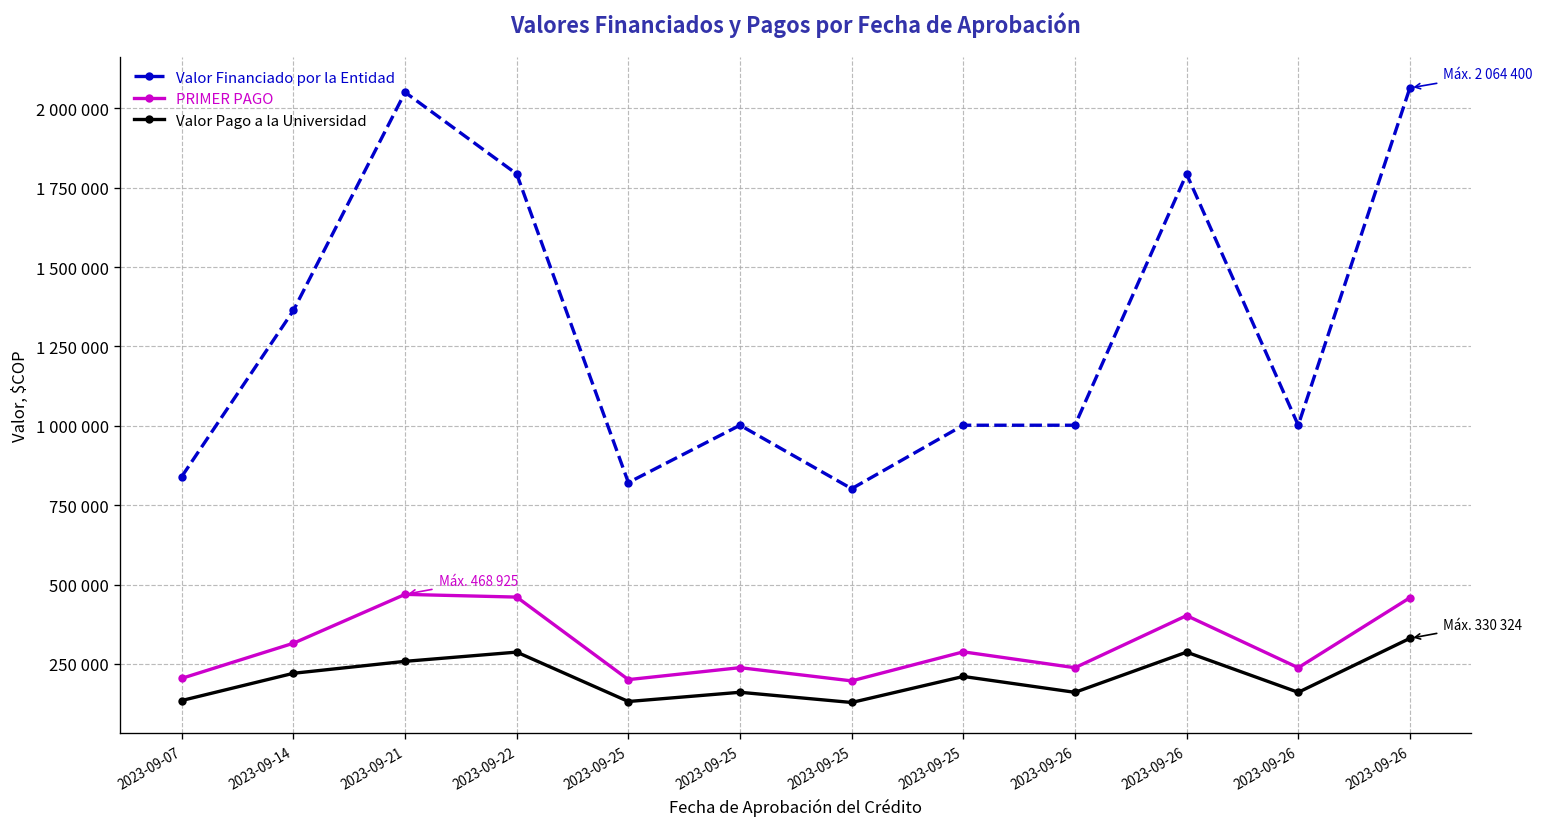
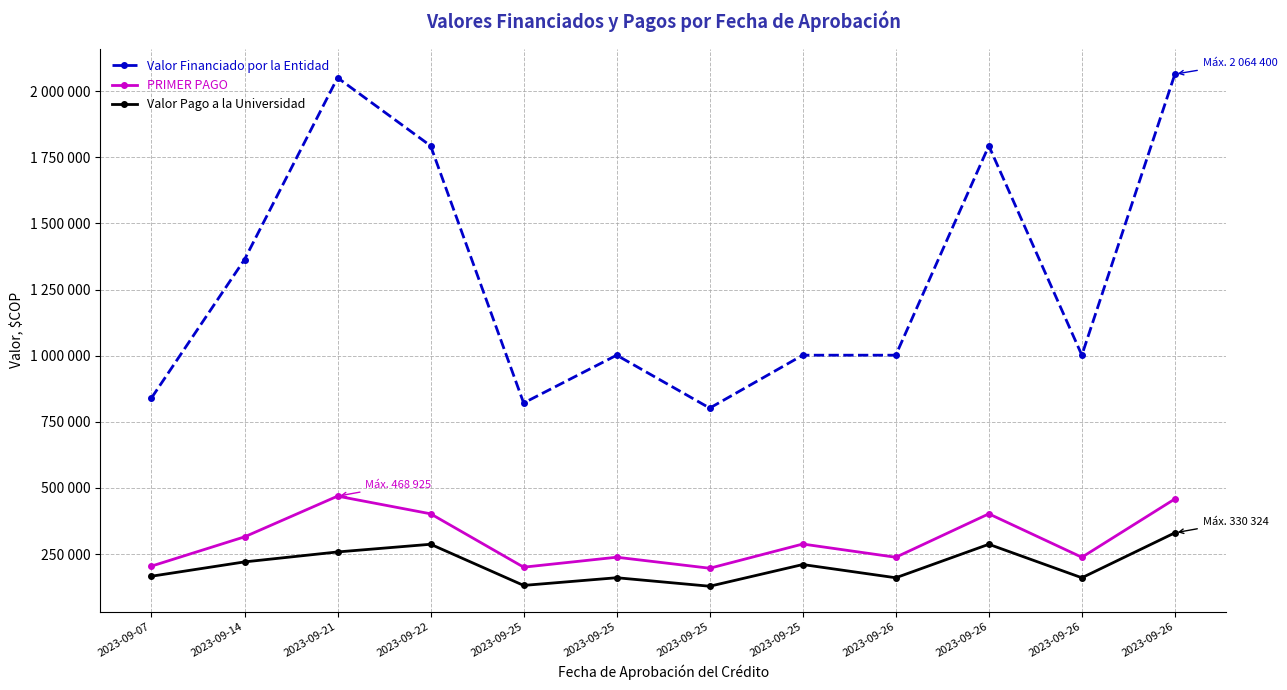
Valor Pago a la Universidad, 2023-09-07: 130000 -> 170000
PRIMER PAGO, 2023-09-22: 460000 -> 400000
